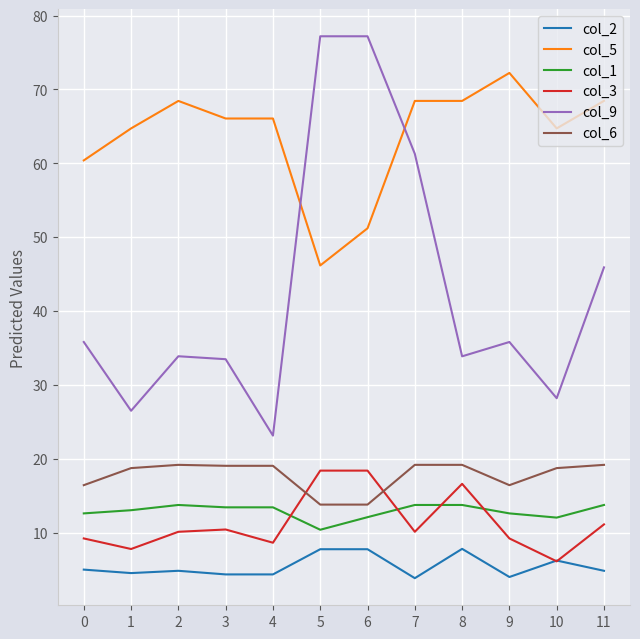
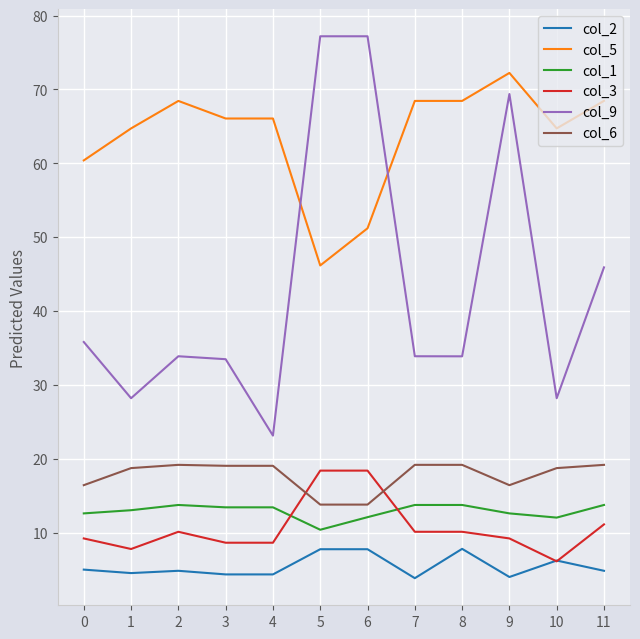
col_9, 1: 27 -> 28
col_3, 3: 10 -> 9
col_9, 7: 61 -> 34
col_3, 8: 17 -> 10
col_9, 9: 36 -> 69
